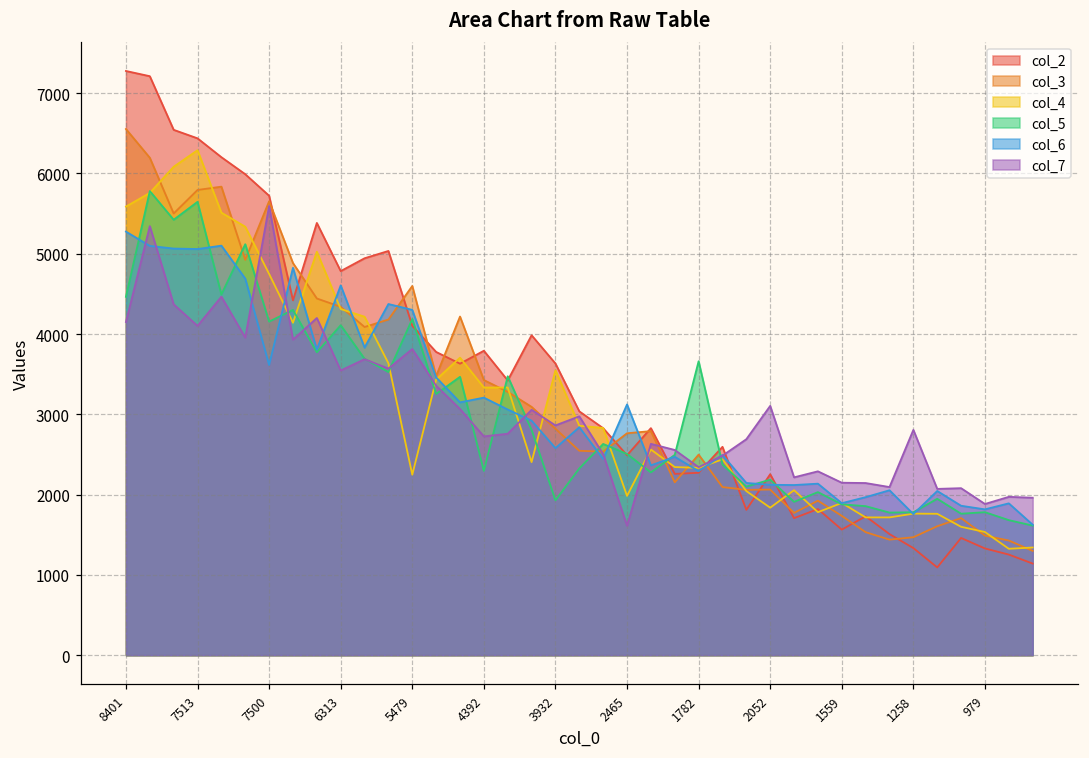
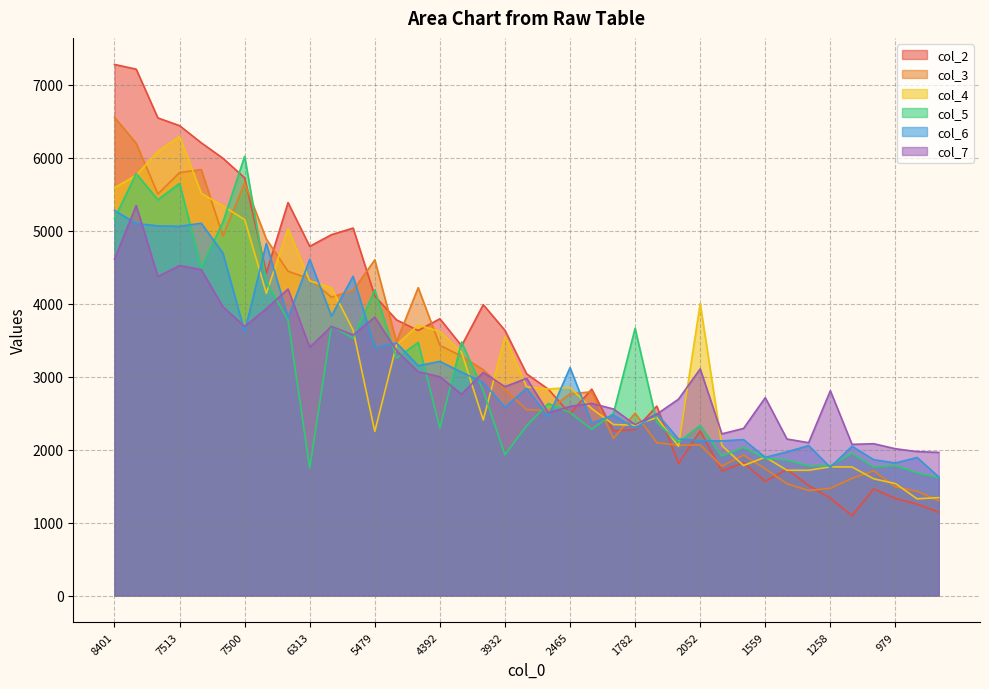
col_5, 8401: 4500 -> 5200
col_7, 8401: 4200 -> 4600
col_7, 7513: 4100 -> 4500
col_4, 7500: 4700 -> 5200
col_5, 7500: 4200 -> 6000
col_7, 7500: 5600 -> 3700
col_5, 6313: 4100 -> 1700
col_7, 6313: 3500 -> 3400
col_6, 5479: 4300 -> 3400
col_4, 4392: 3300 -> 3600
col_7, 4392: 2700 -> 3000
col_4, 2465: 2000 -> 2800
col_7, 2465: 1600 -> 2600
col_4, 2052: 1800 -> 4000
col_5, 2052: 2200 -> 2300
col_7, 1559: 2100 -> 2700
col_7, 979: 1900 -> 2000
